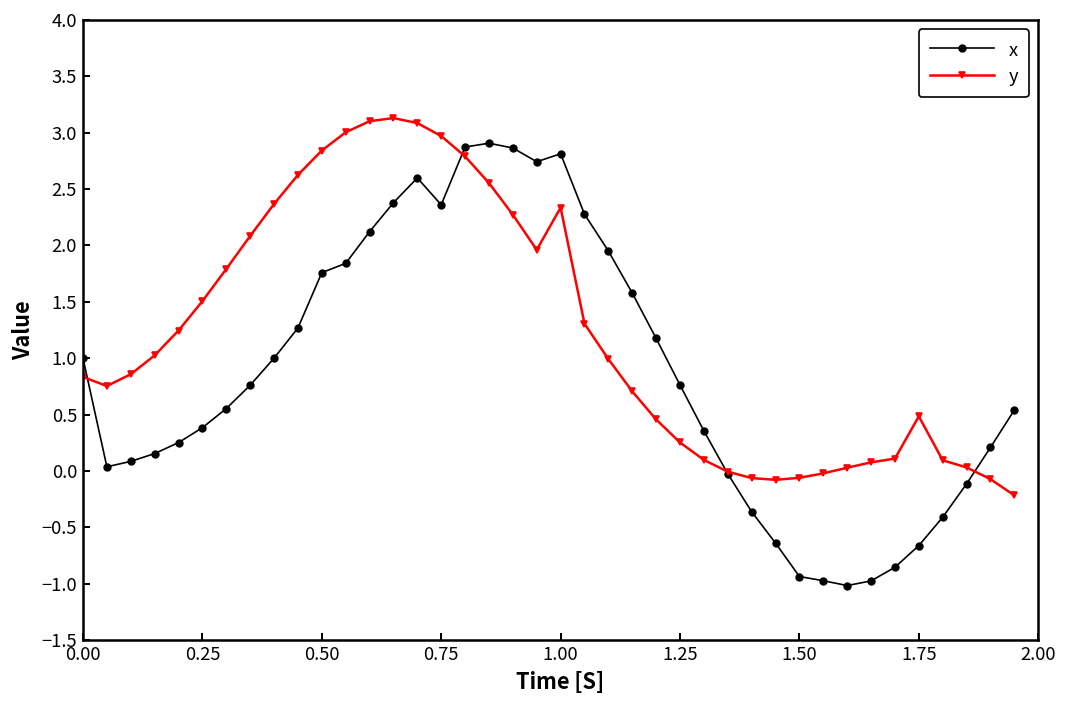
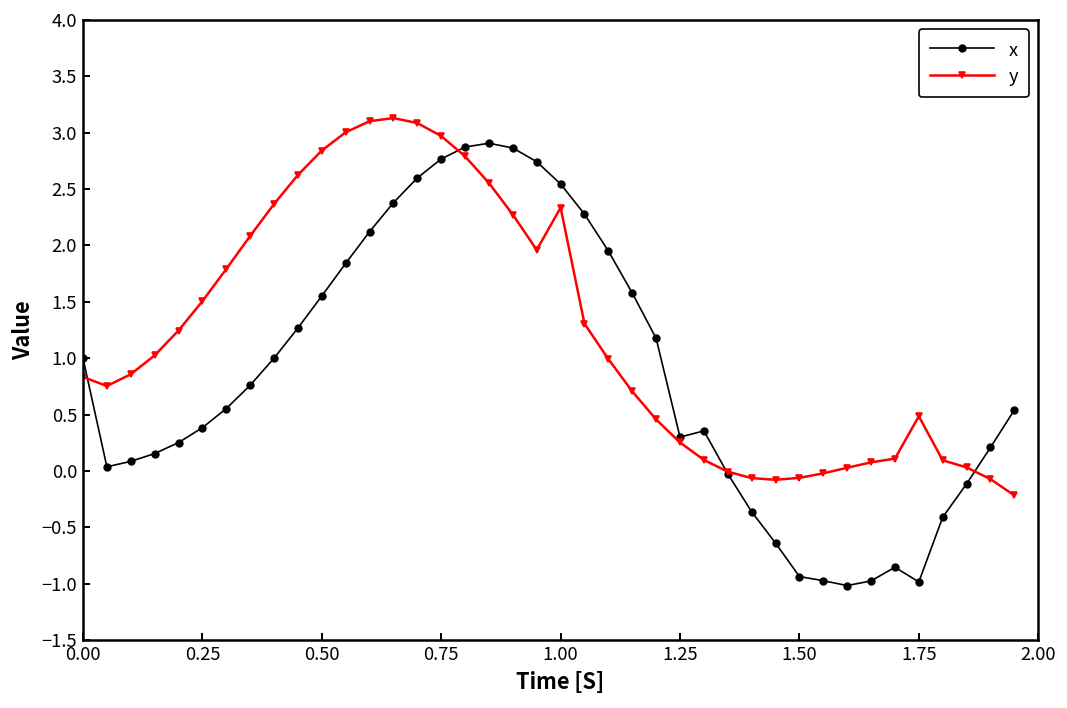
x, 0.50: 1.8 -> 1.6
x, 0.75: 2.4 -> 2.8
x, 1.00: 2.8 -> 2.5
x, 1.25: 0.8 -> 0.3
x, 1.75: -0.7 -> -1.0
